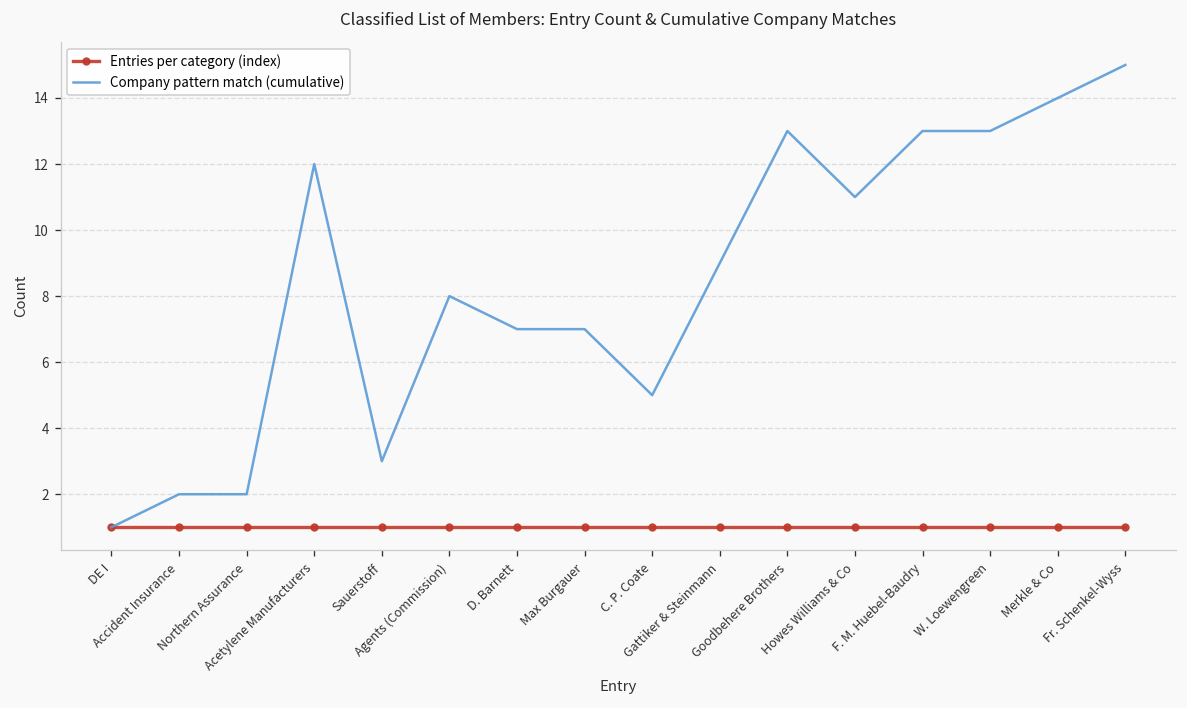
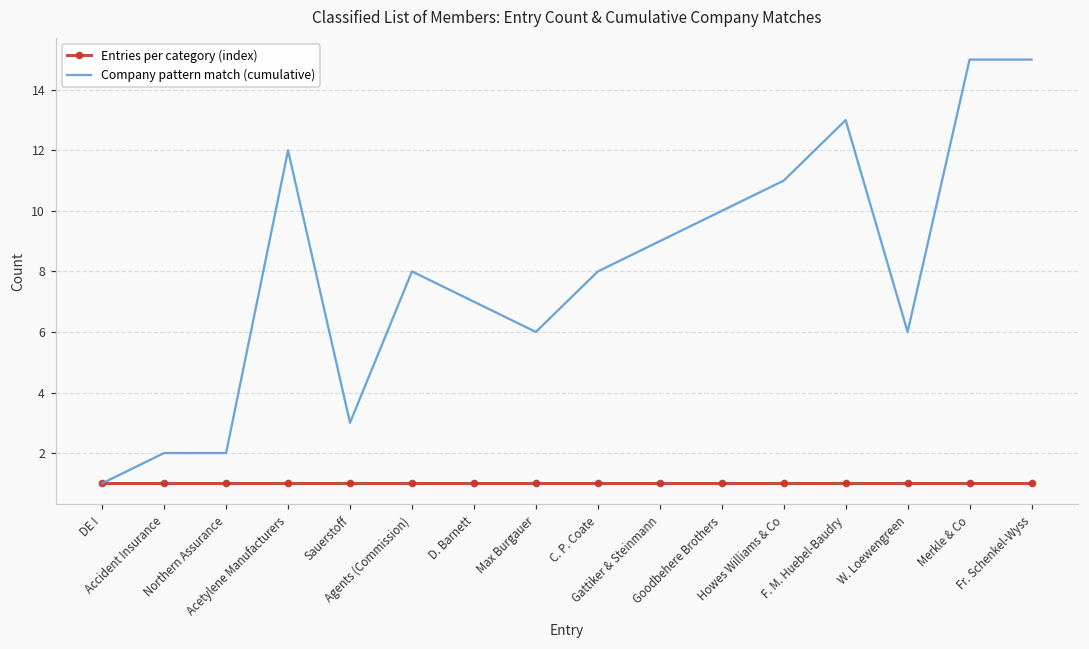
Company pattern match (cumulative), Max Burgauer: 7 -> 6
Company pattern match (cumulative), C. P. Coate: 5 -> 8
Company pattern match (cumulative), Goodbehere Brothers: 13 -> 10
Company pattern match (cumulative), W. Loewengreen: 13 -> 6
Company pattern match (cumulative), Merkle & Co: 14 -> 15
